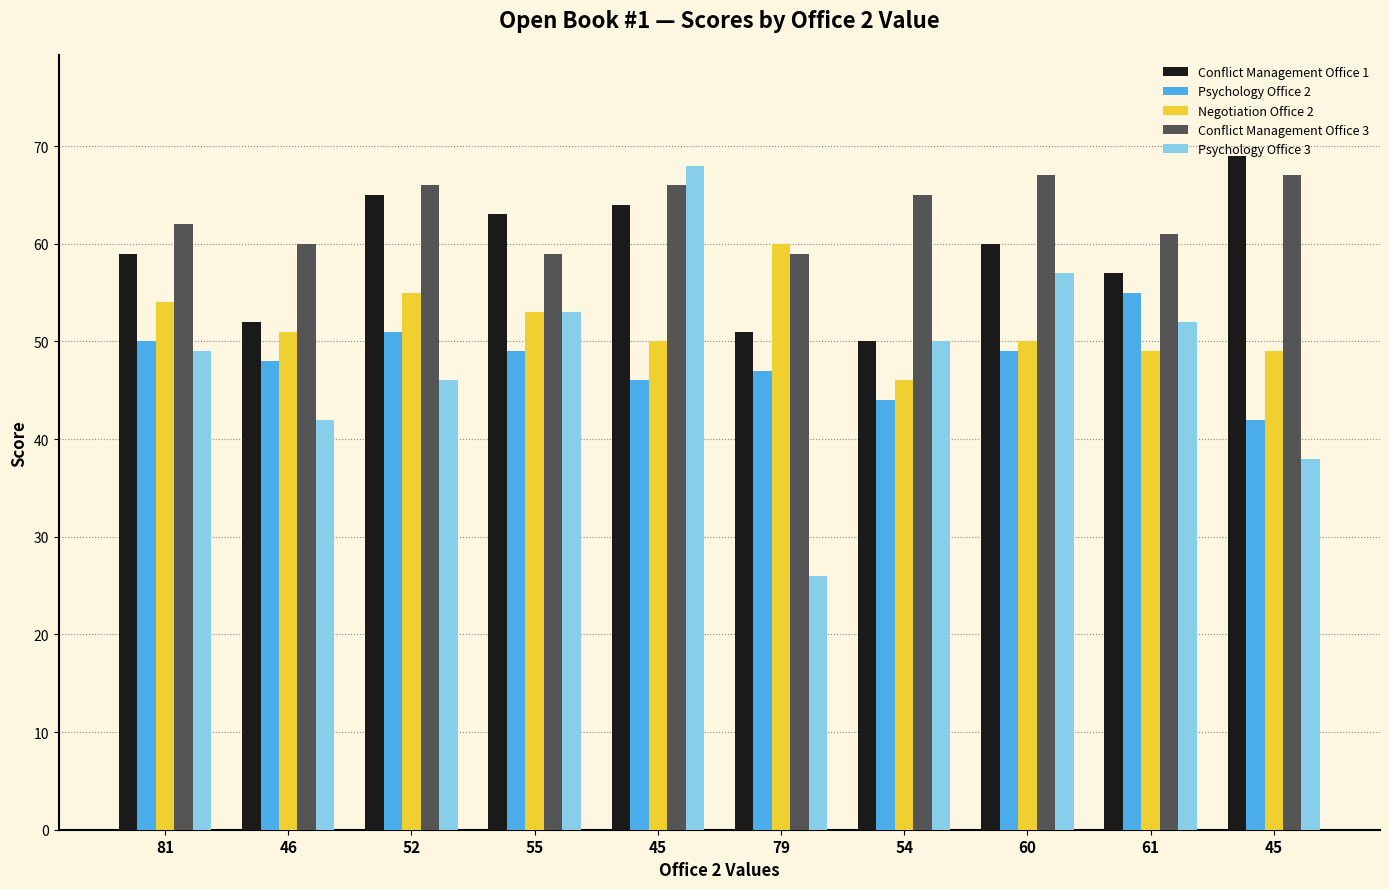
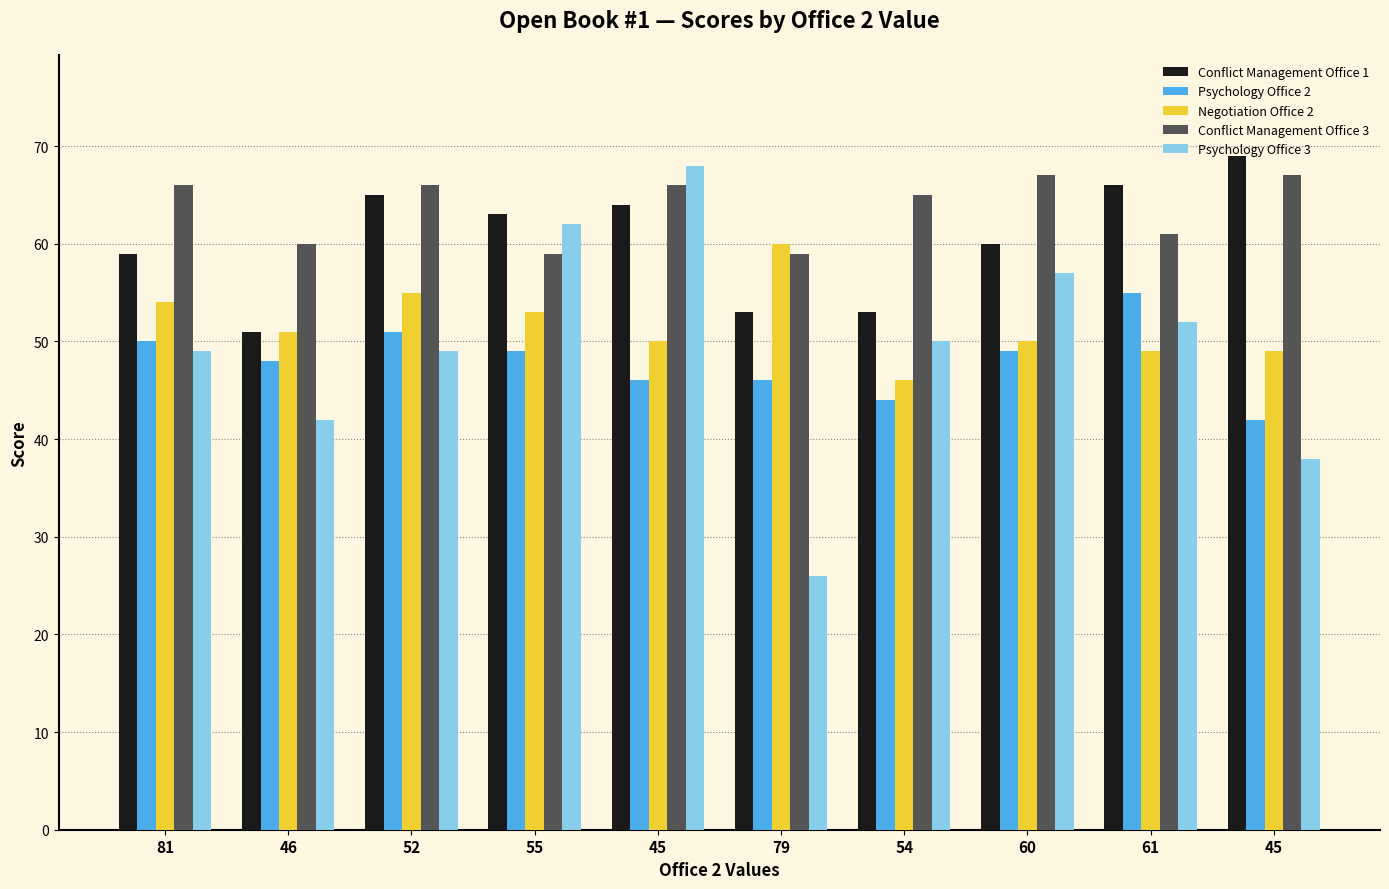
Conflict Management Office 3, 81: 62 -> 66
Conflict Management Office 1, 46: 52 -> 51
Psychology Office 3, 52: 46 -> 49
Psychology Office 3, 55: 53 -> 62
Conflict Management Office 1, 79: 51 -> 53
Psychology Office 2, 79: 47 -> 46
Conflict Management Office 1, 54: 50 -> 53
Conflict Management Office 1, 61: 57 -> 66
